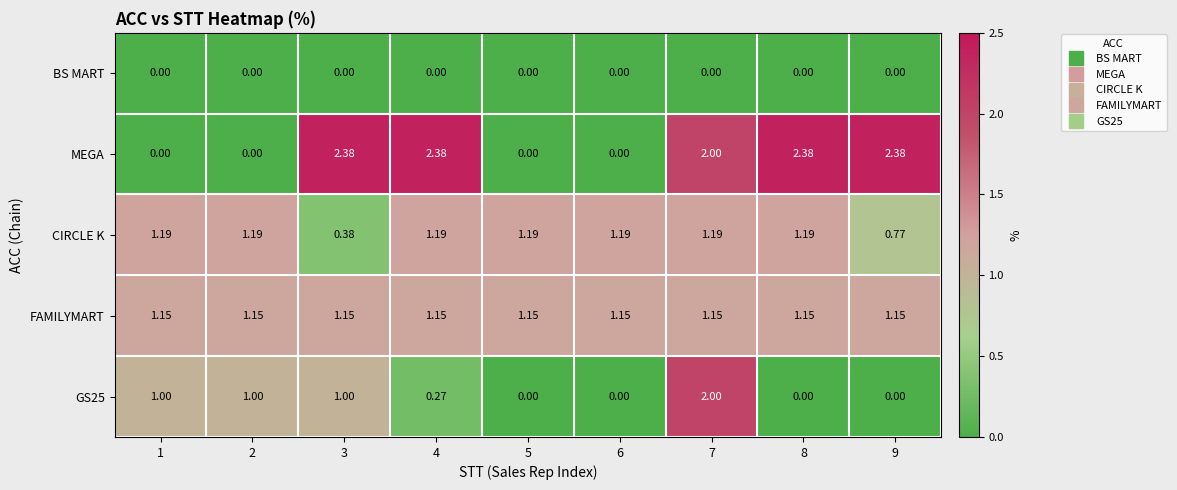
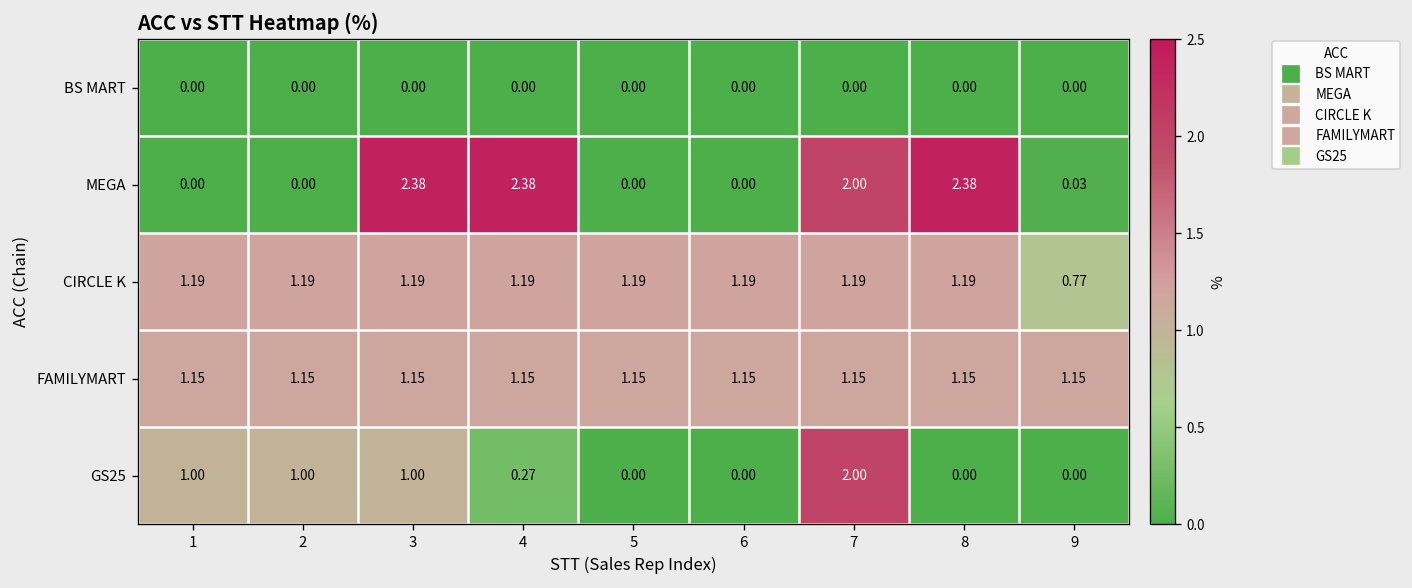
MEGA, 9: 2.38 -> 0.03
CIRCLE K, 3: 0.38 -> 1.19
